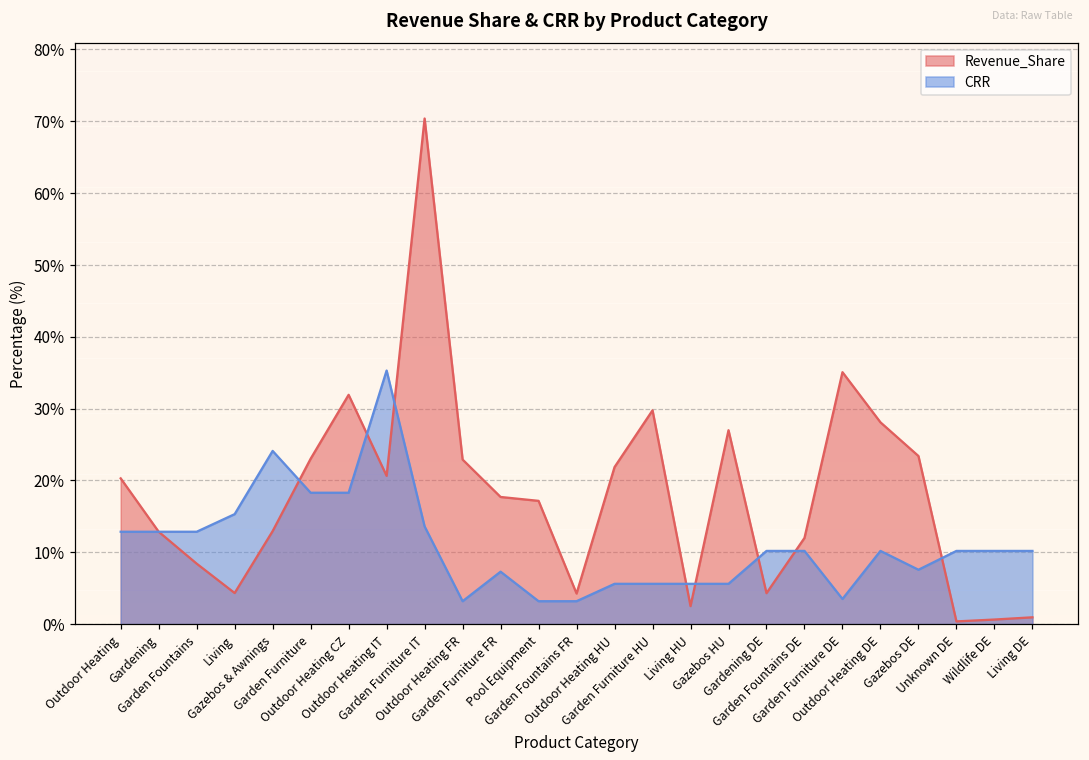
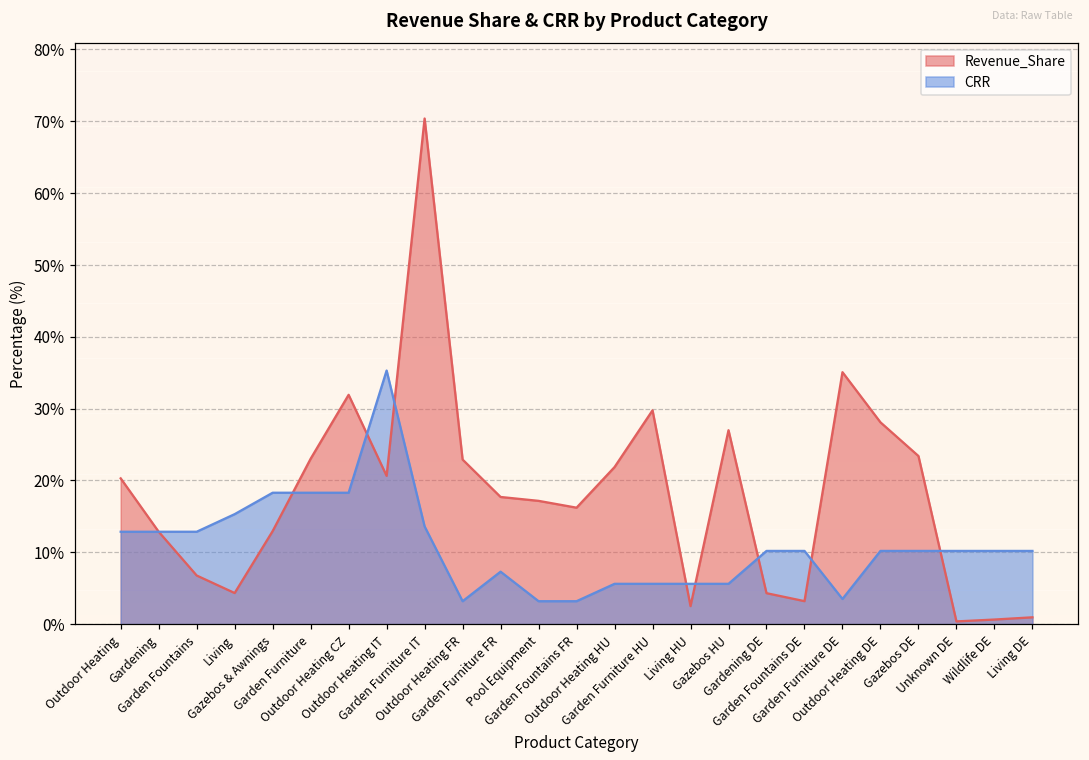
Revenue_Share, Garden Fountains: 8% -> 7%
CRR, Gazebos & Awnings: 24% -> 18%
Revenue_Share, Garden Fountains FR: 4% -> 16%
Revenue_Share, Garden Fountains DE: 12% -> 3%
CRR, Gazebos DE: 8% -> 10%
